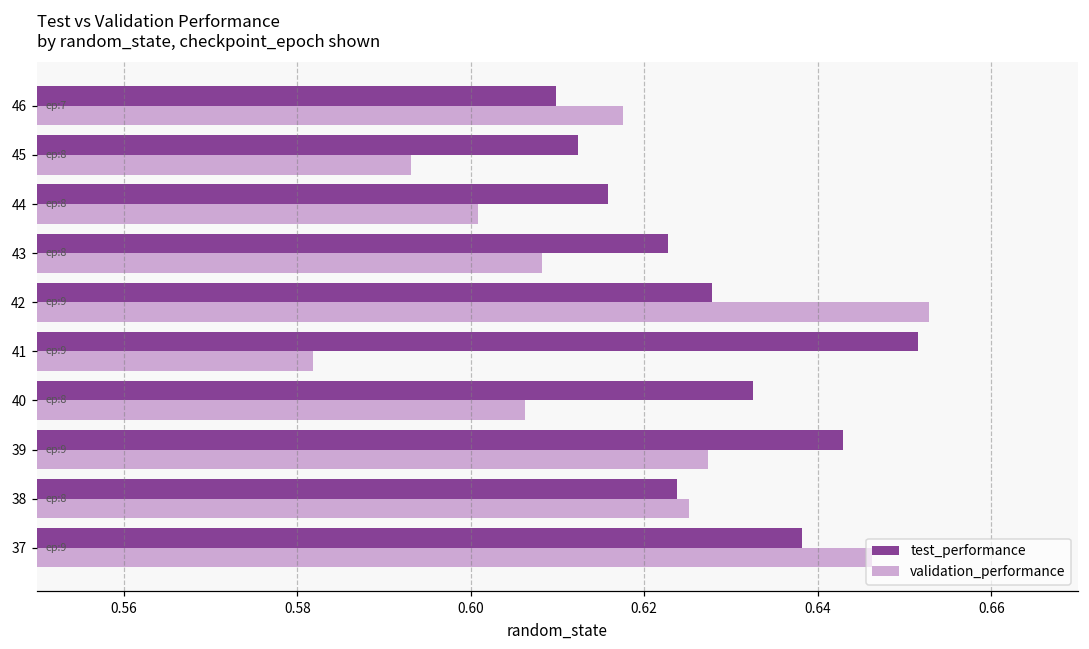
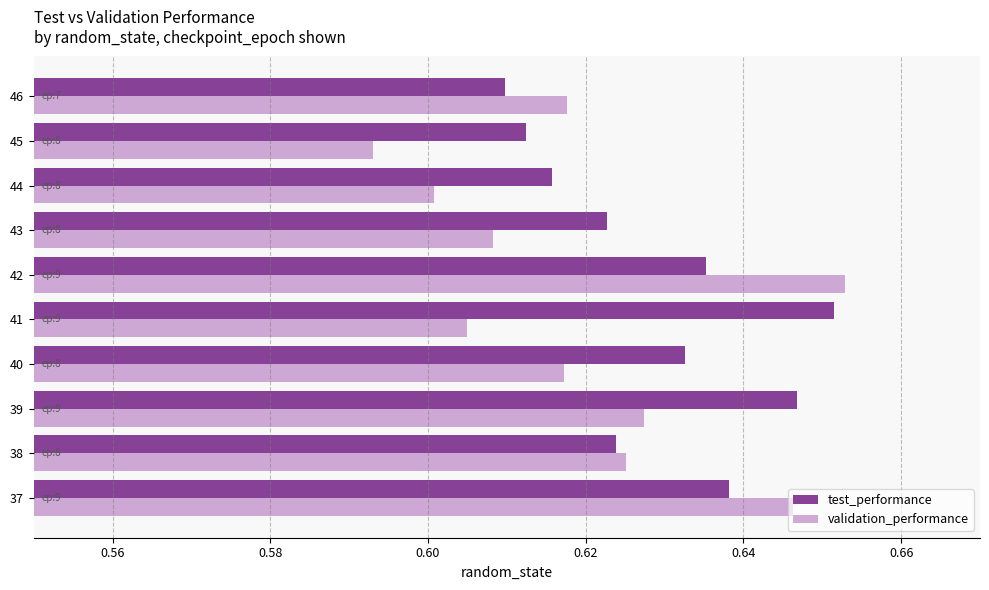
test_performance, 42: 0.628 -> 0.635
validation_performance, 41: 0.582 -> 0.605
validation_performance, 40: 0.606 -> 0.617
test_performance, 39: 0.643 -> 0.647
